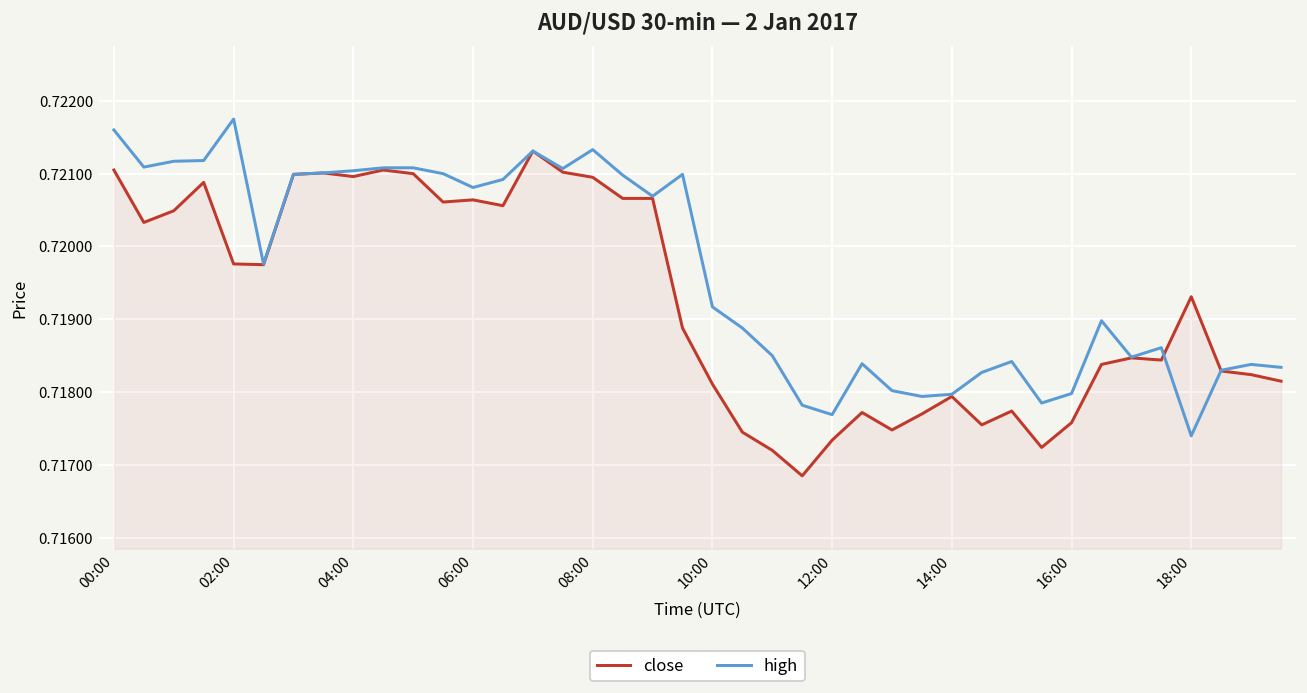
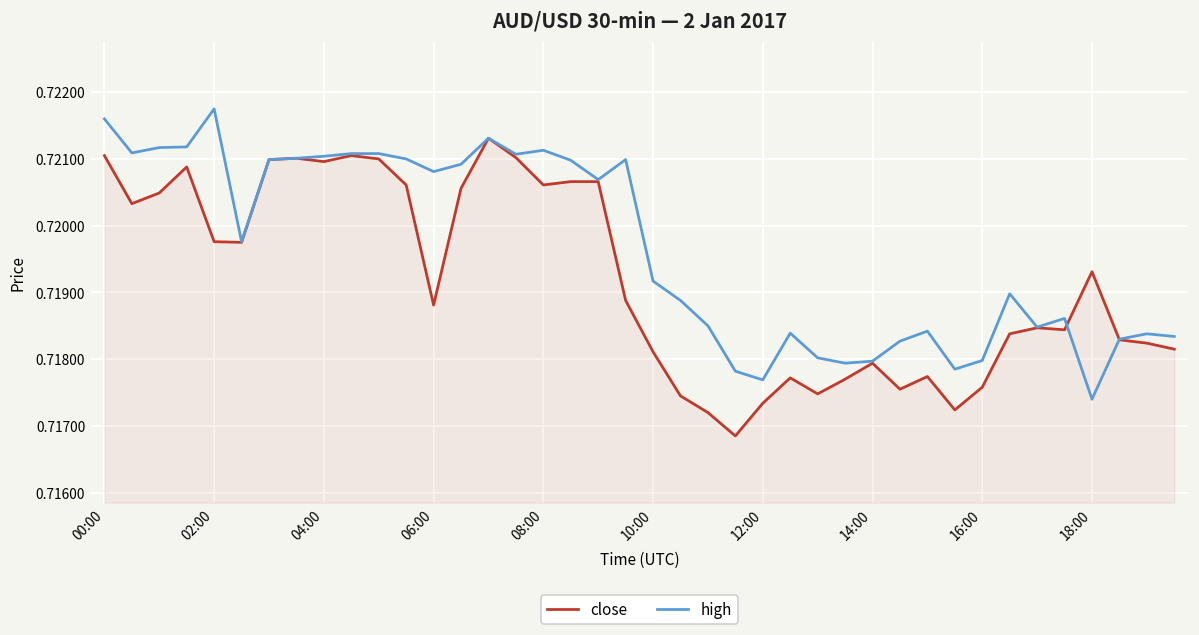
close, 06:00: 0.7206 -> 0.7188
close, 08:00: 0.7210 -> 0.7206
high, 08:00: 0.7213 -> 0.7211
